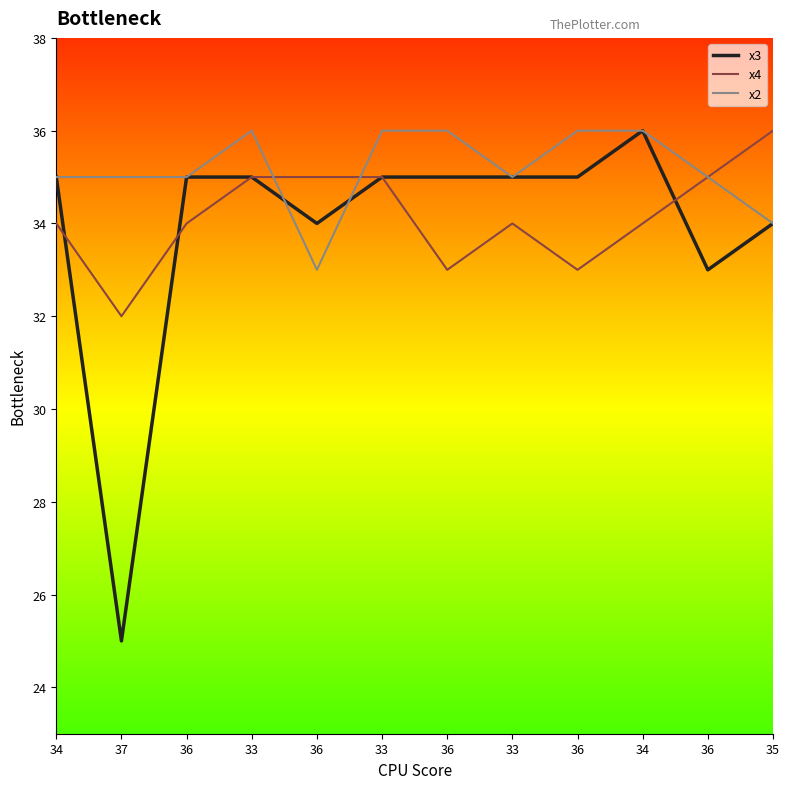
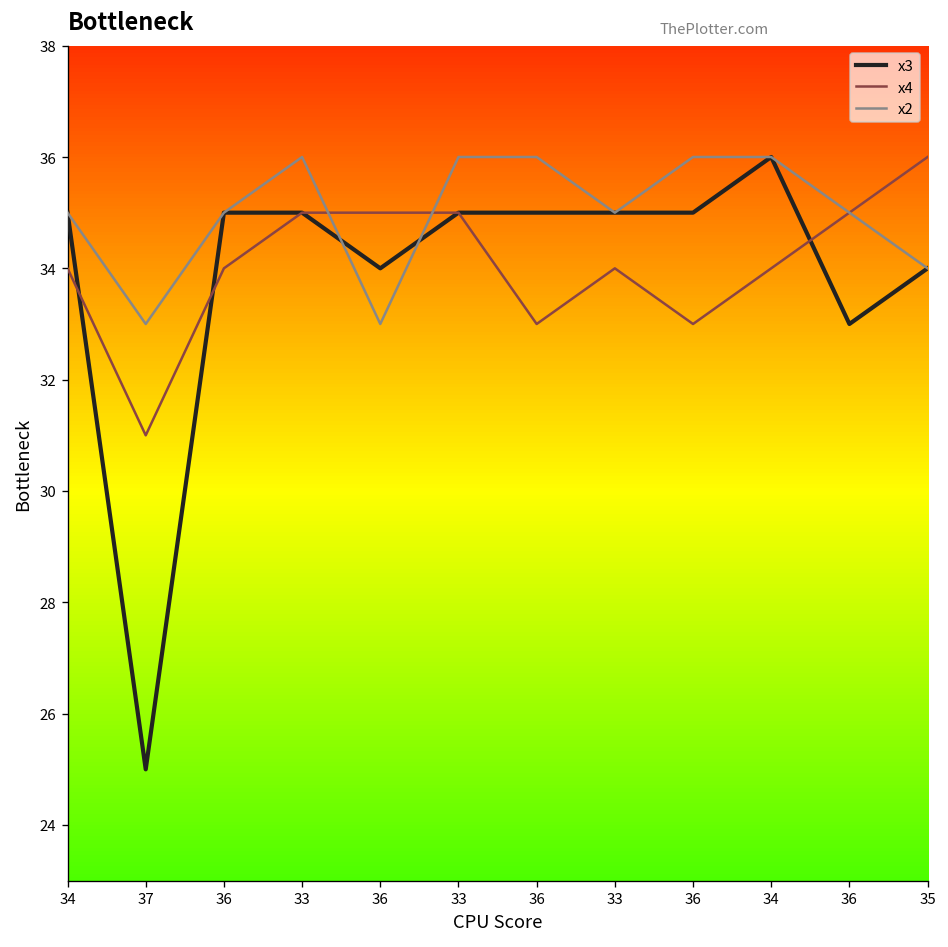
x4, 37: 32 -> 31
x2, 37: 35 -> 33
